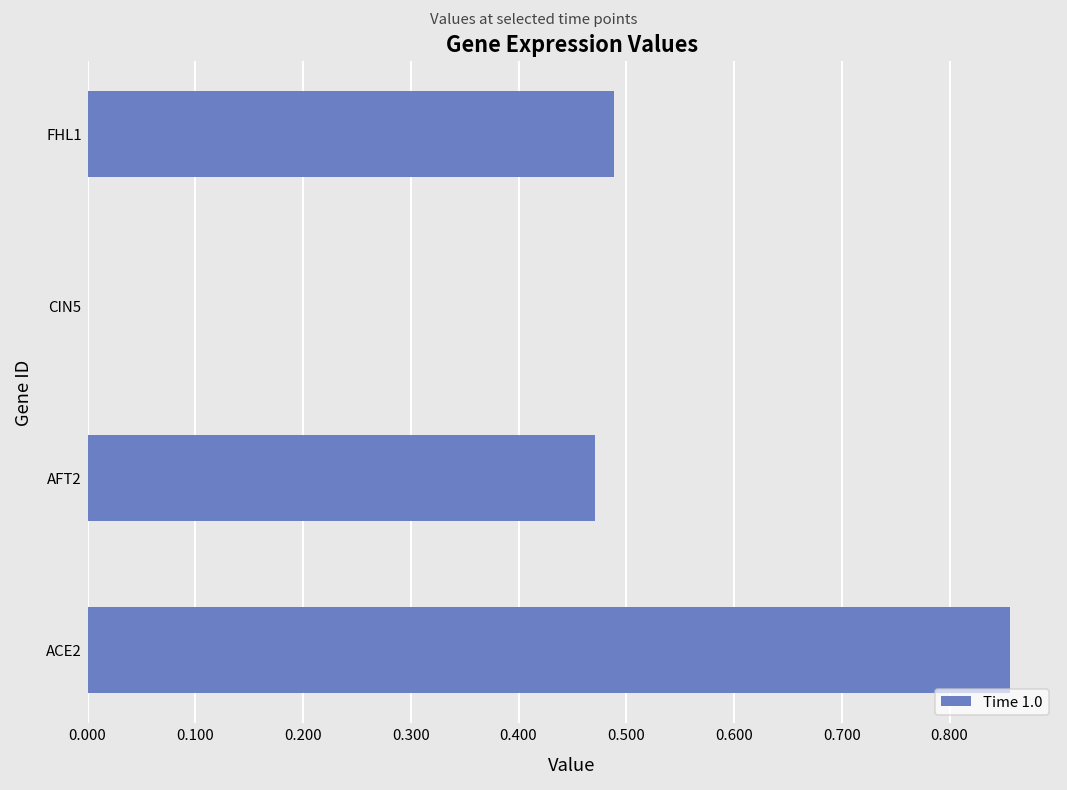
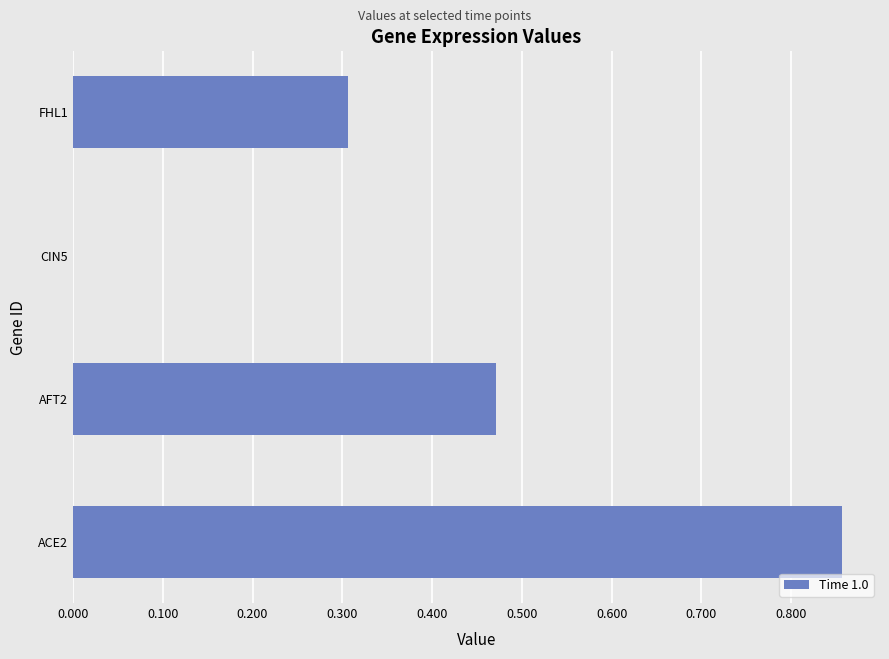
FHL1: 0.49 -> 0.31
